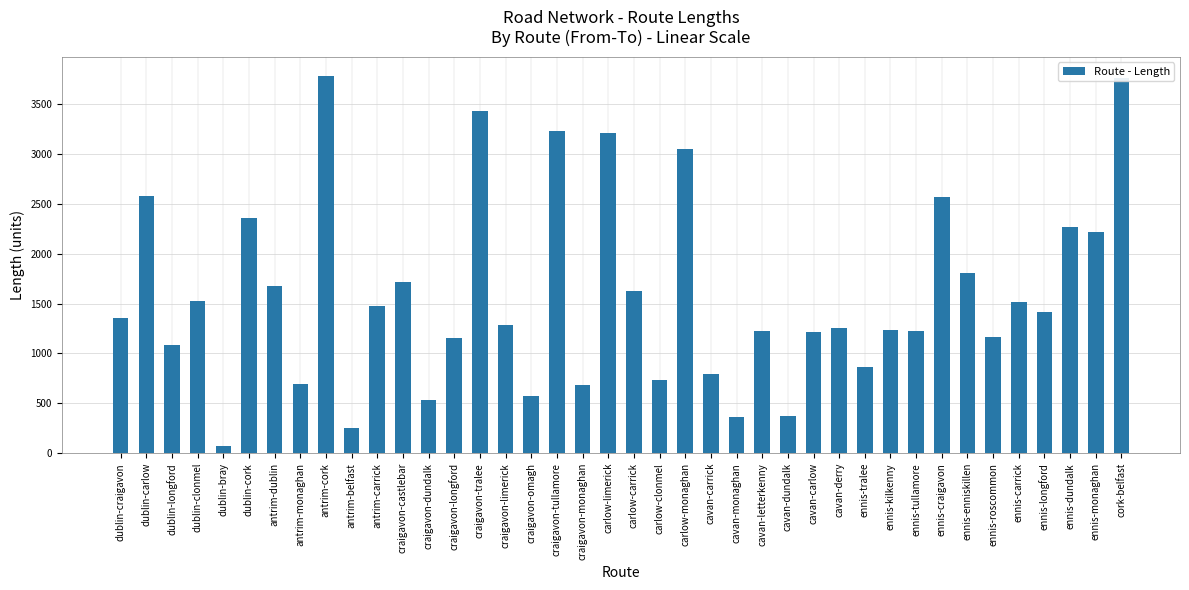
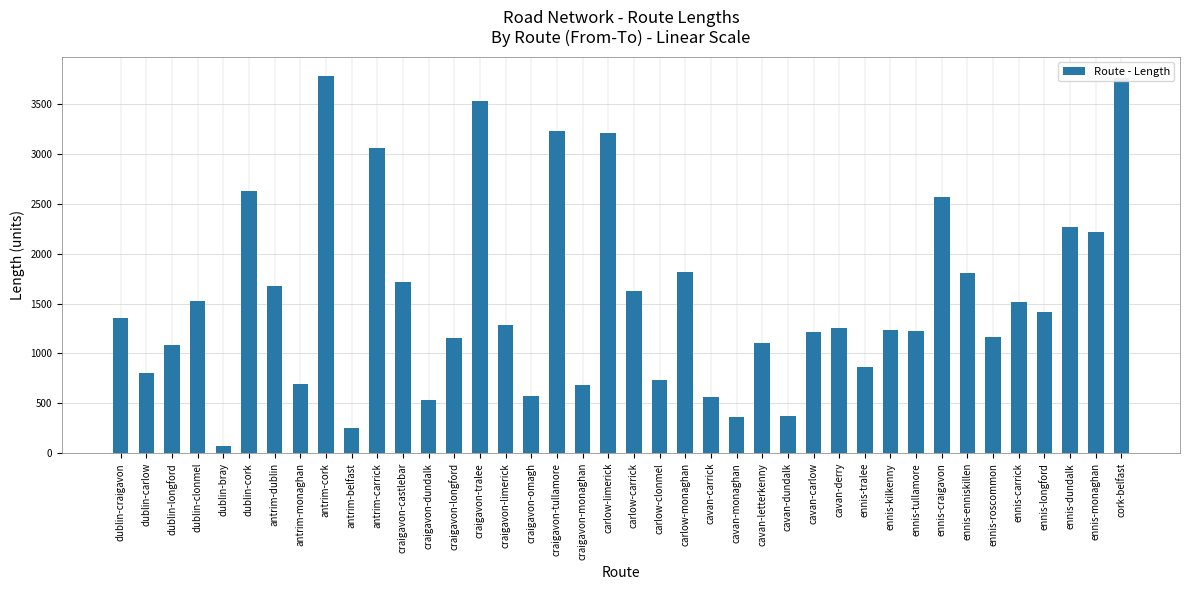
dublin-carlow: 2600 -> 800
dublin-cork: 2400 -> 2600
antrim-carrick: 1500 -> 3100
craigavon-tralee: 3400 -> 3500
carlow-monaghan: 3000 -> 1800
cavan-carrick: 800 -> 600
cavan-letterkenny: 1200 -> 1100
